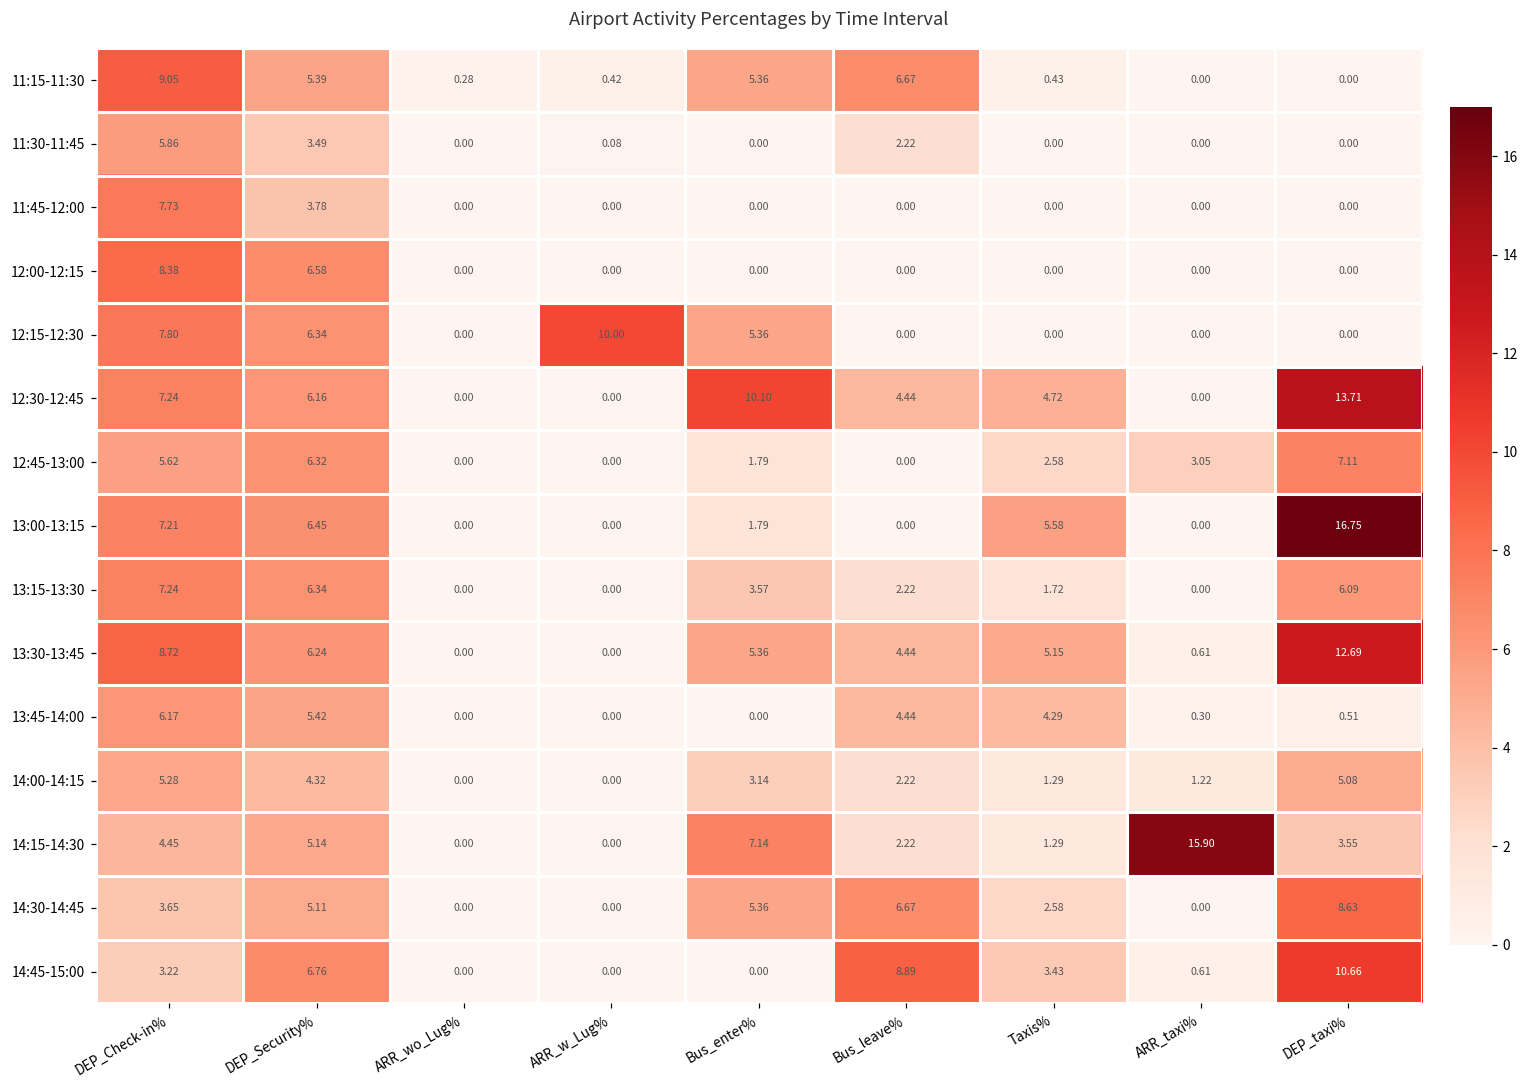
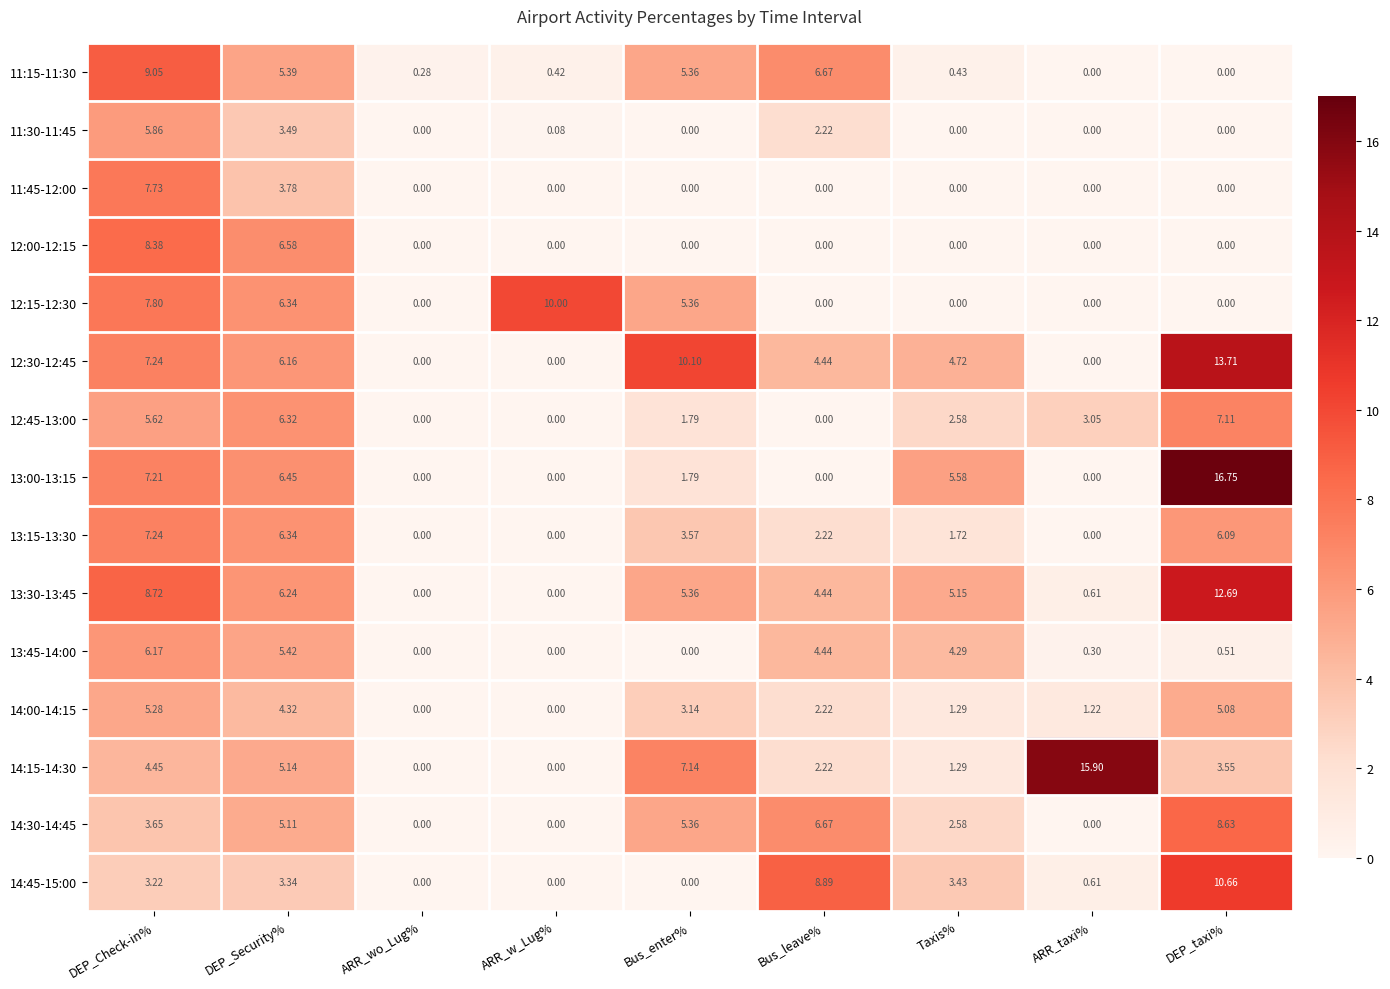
14:45-15:00, DEP_Security%: 6.76 -> 3.34
